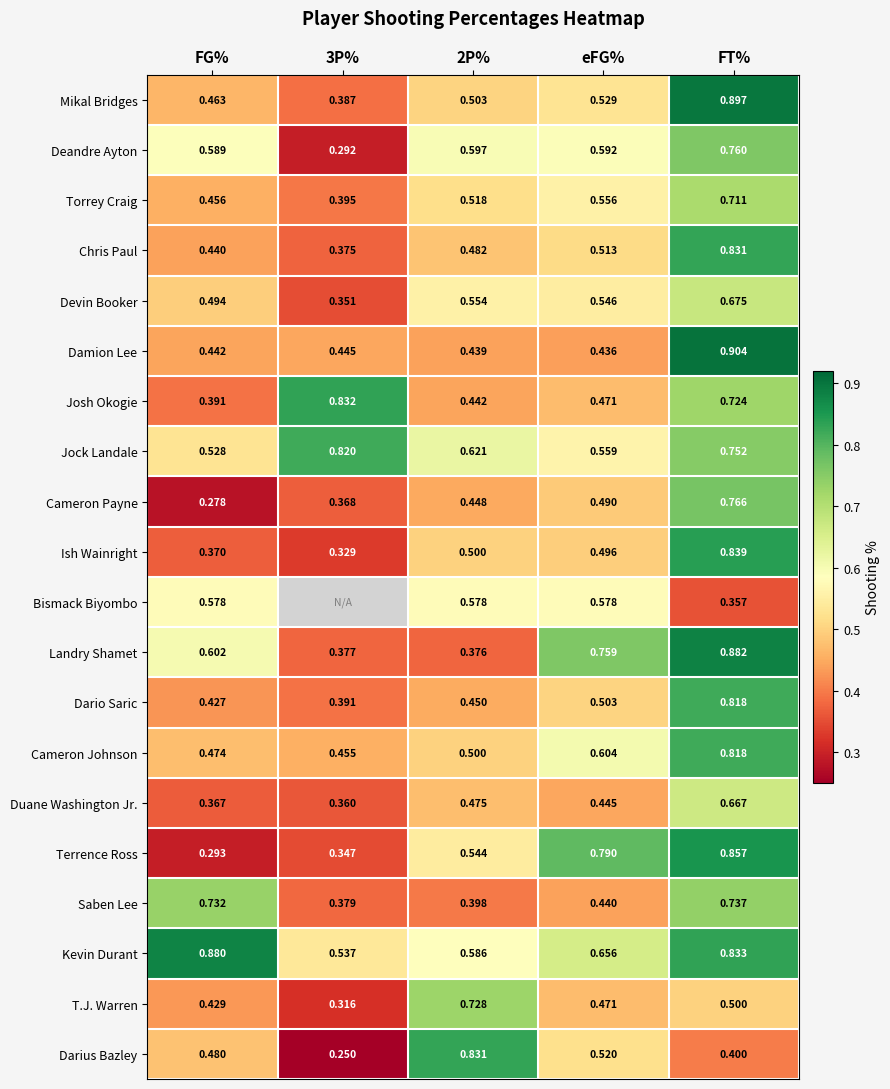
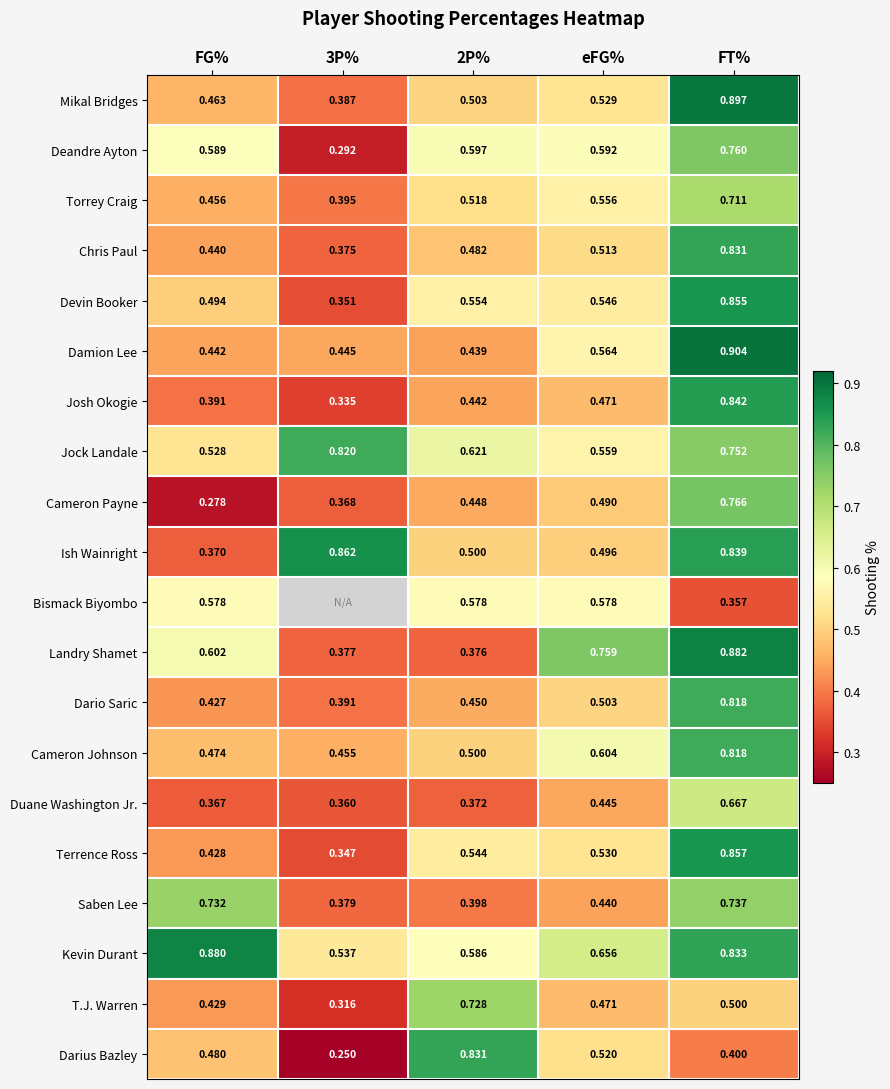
Devin Booker, FT%: 0.675 -> 0.855
Damion Lee, eFG%: 0.436 -> 0.564
Josh Okogie, 3P%: 0.832 -> 0.335
Josh Okogie, FT%: 0.724 -> 0.842
Ish Wainright, 3P%: 0.329 -> 0.862
Duane Washington Jr., 2P%: 0.475 -> 0.372
Terrence Ross, FG%: 0.293 -> 0.428
Terrence Ross, eFG%: 0.790 -> 0.530
